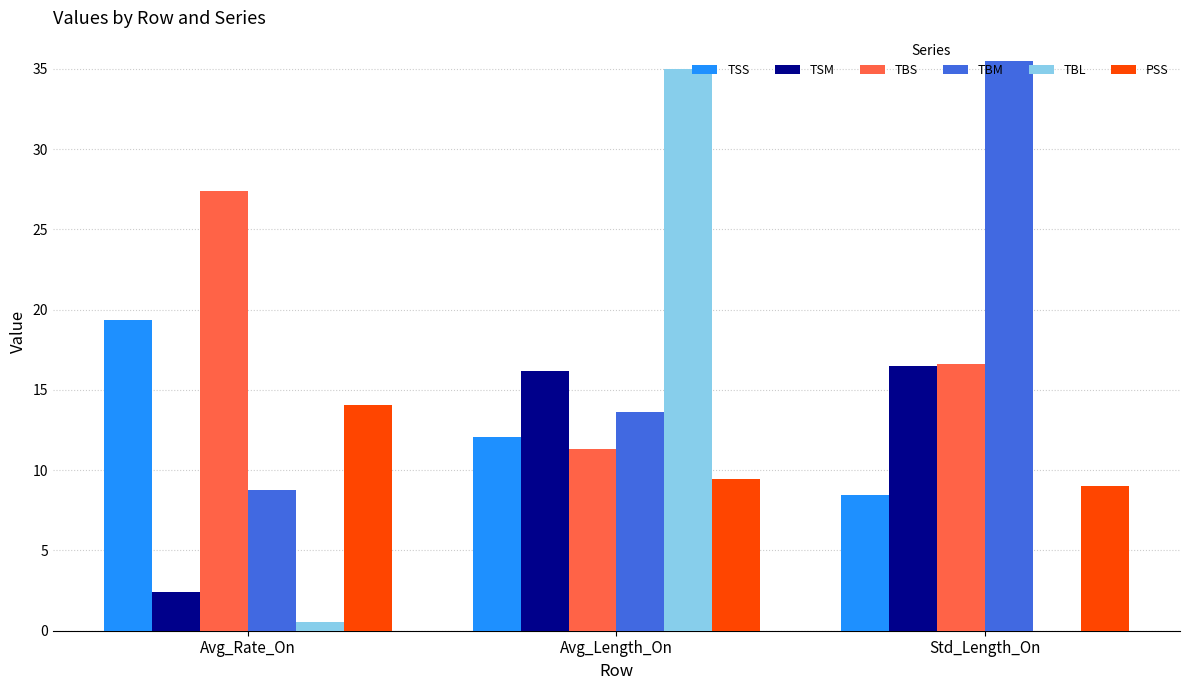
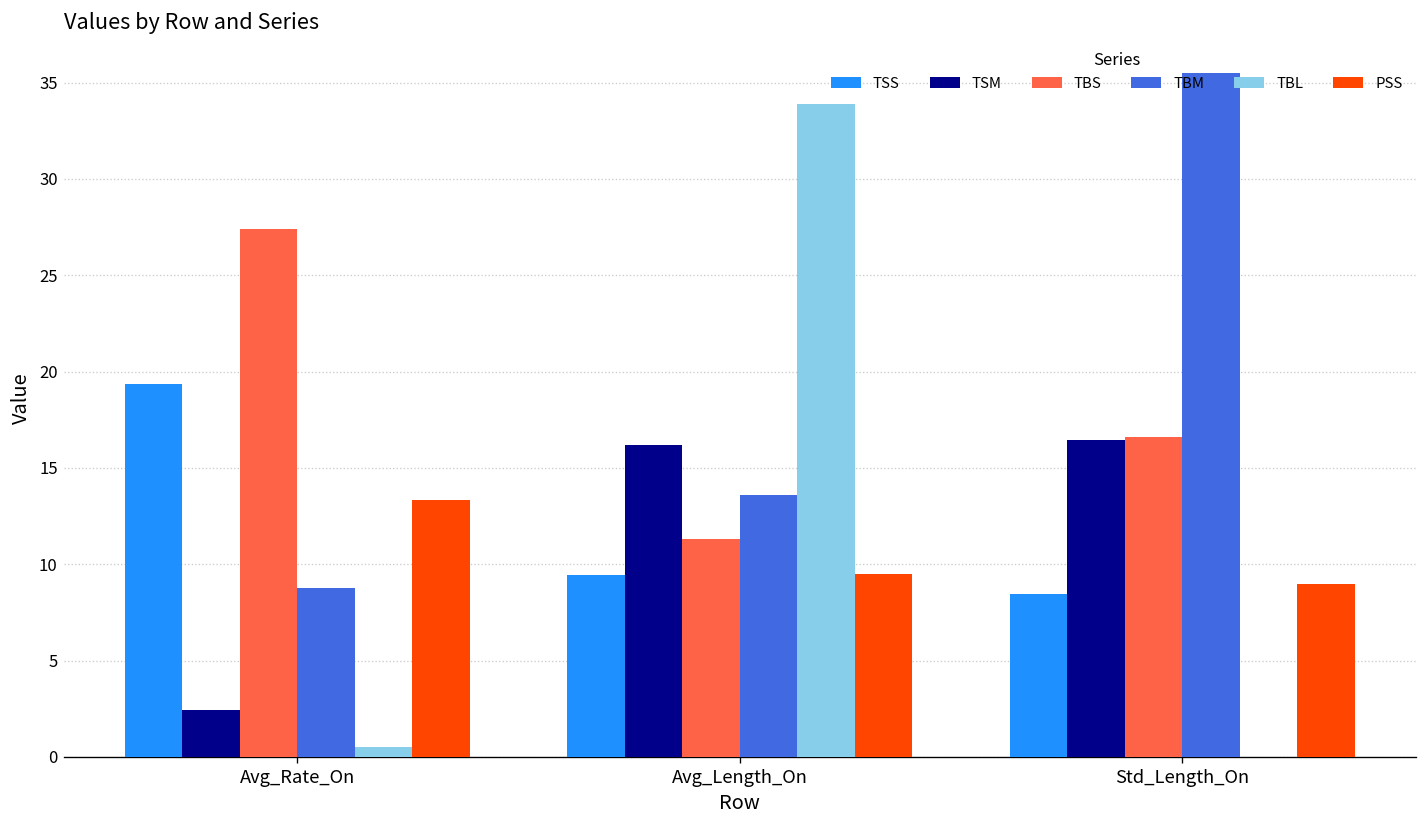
PSS, Avg_Rate_On: 14.1 -> 13.3
TSS, Avg_Length_On: 12.1 -> 9.5
TBL, Avg_Length_On: 35.0 -> 33.9
